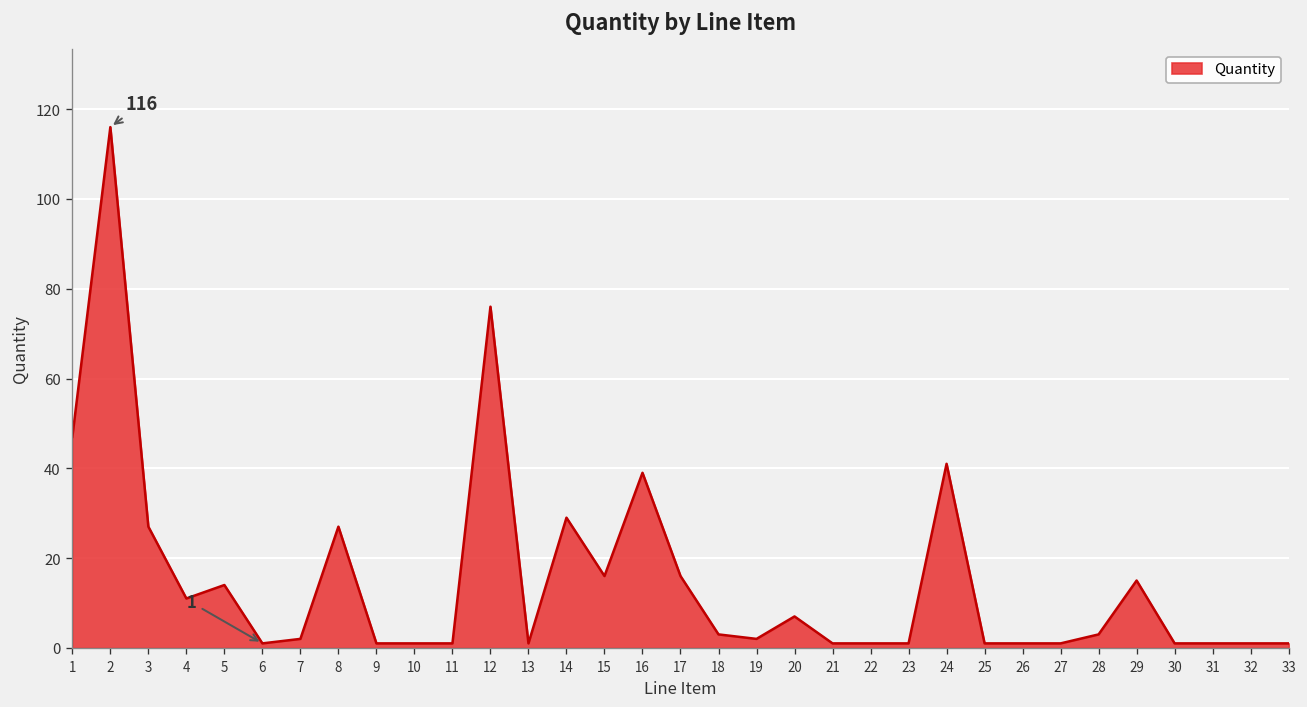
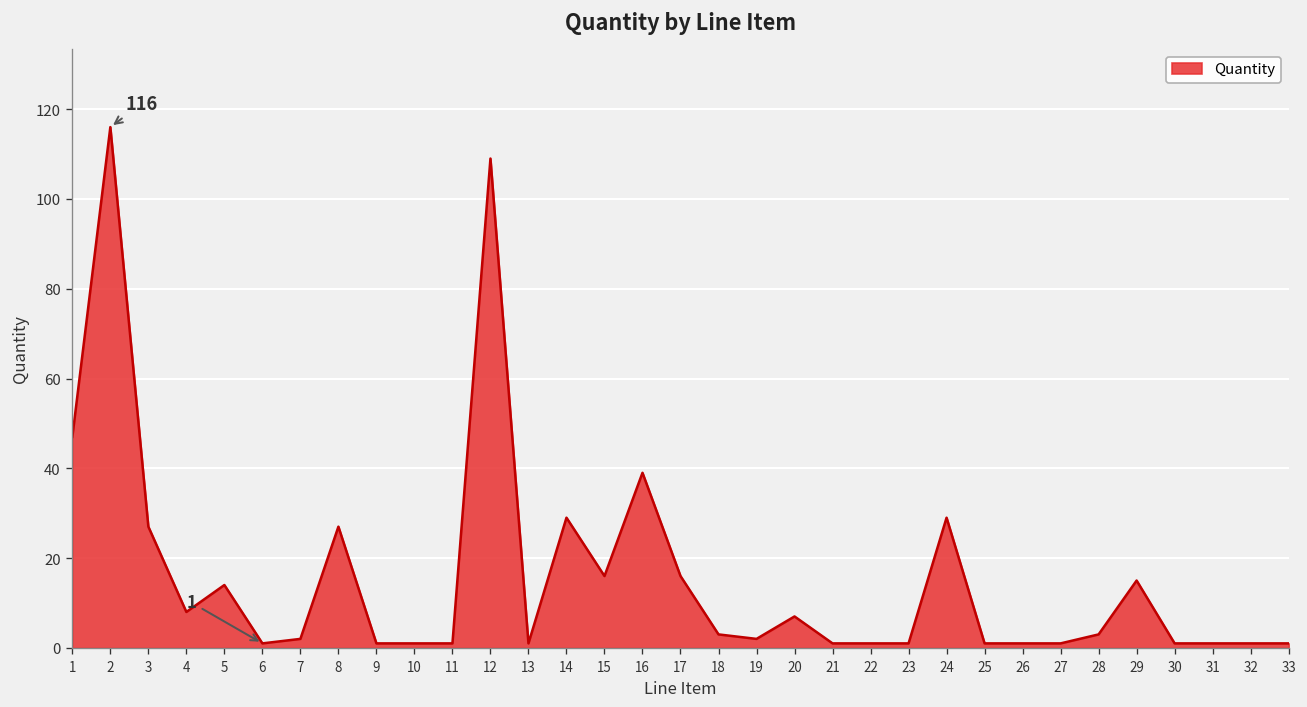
4: 11 -> 8
12: 76 -> 109
24: 41 -> 29
